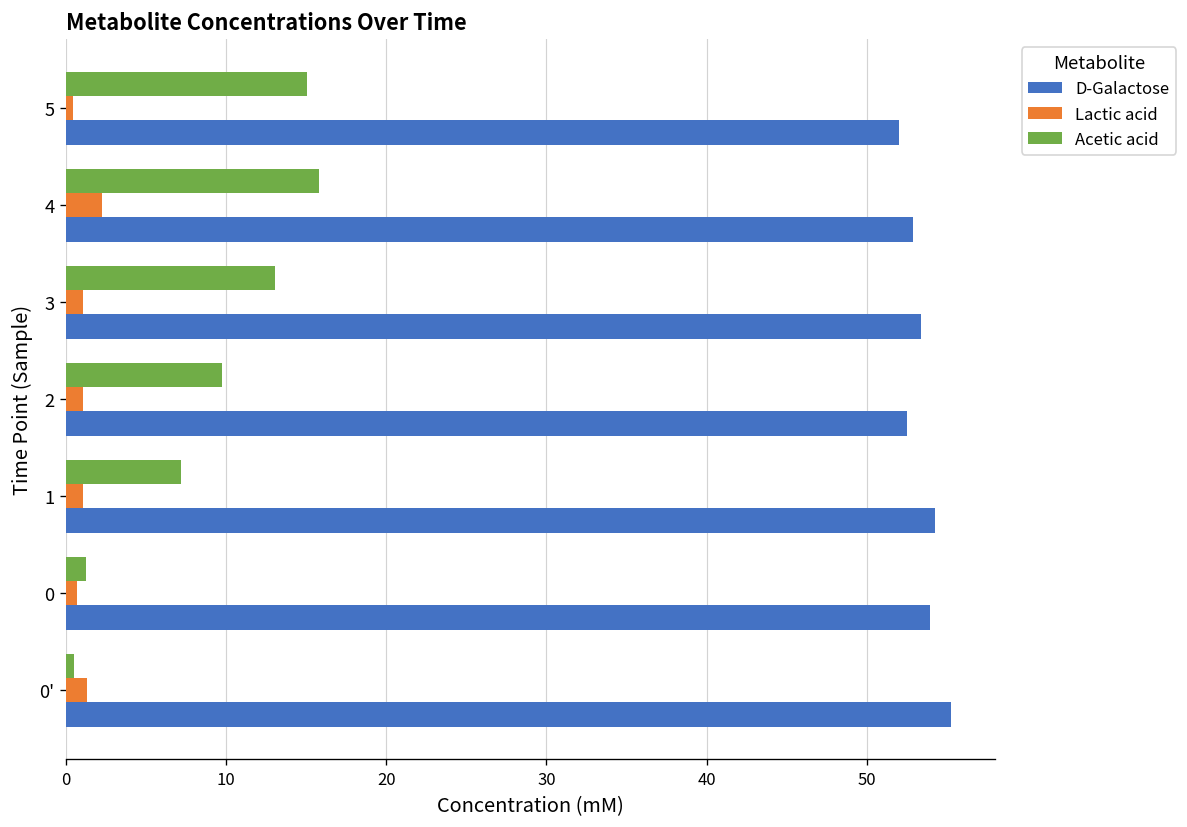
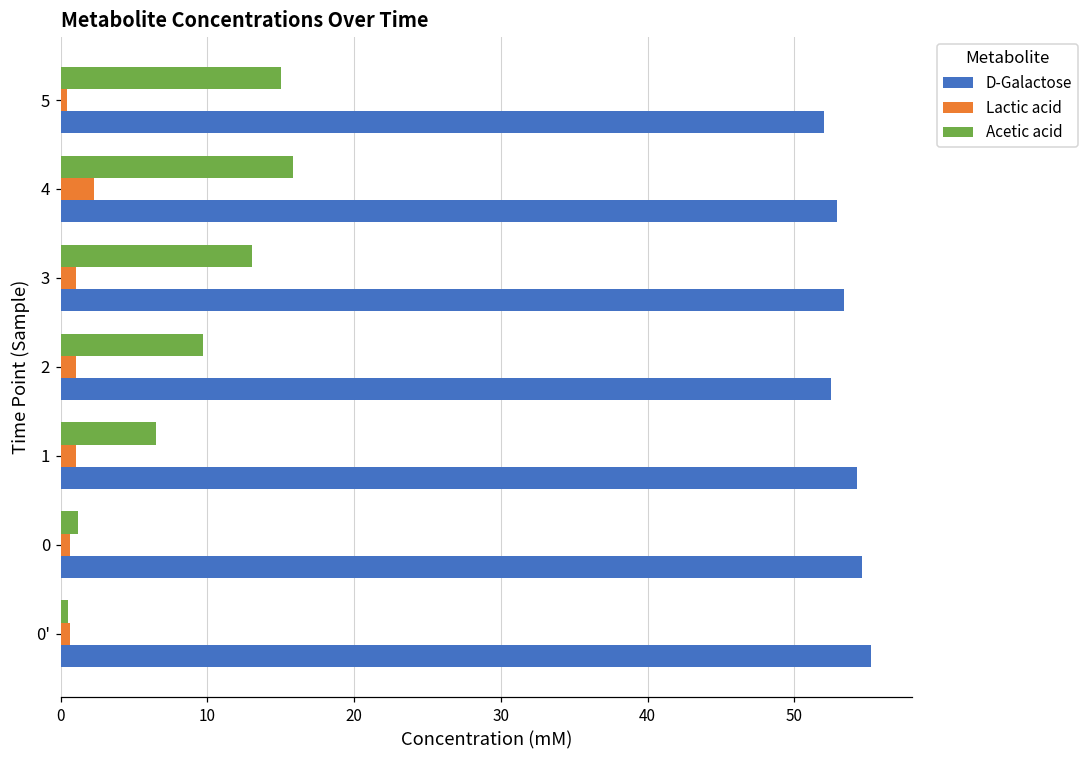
Acetic acid, 1: 7.2 -> 6.5
D-Galactose, 0: 54.0 -> 54.6
Lactic acid, 0': 1.3 -> 0.6
